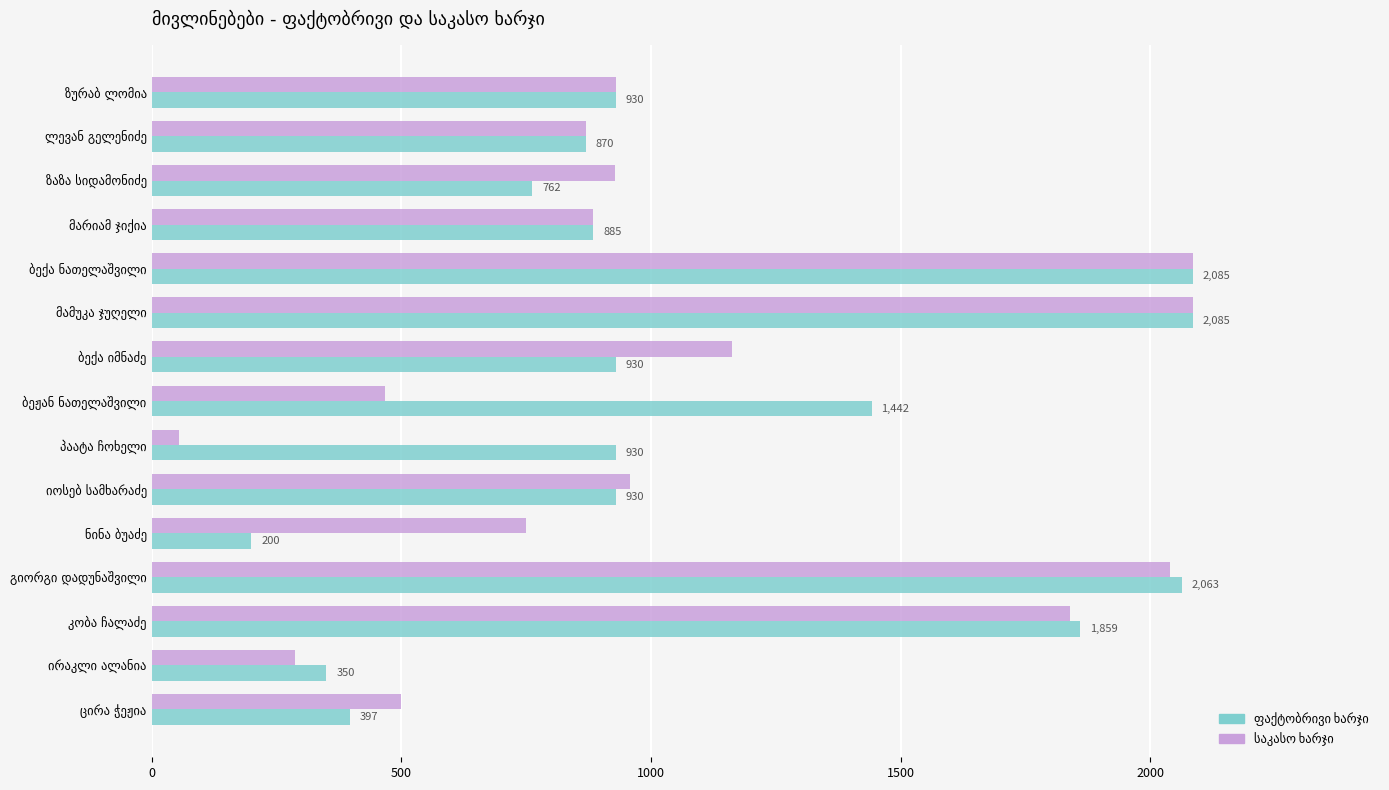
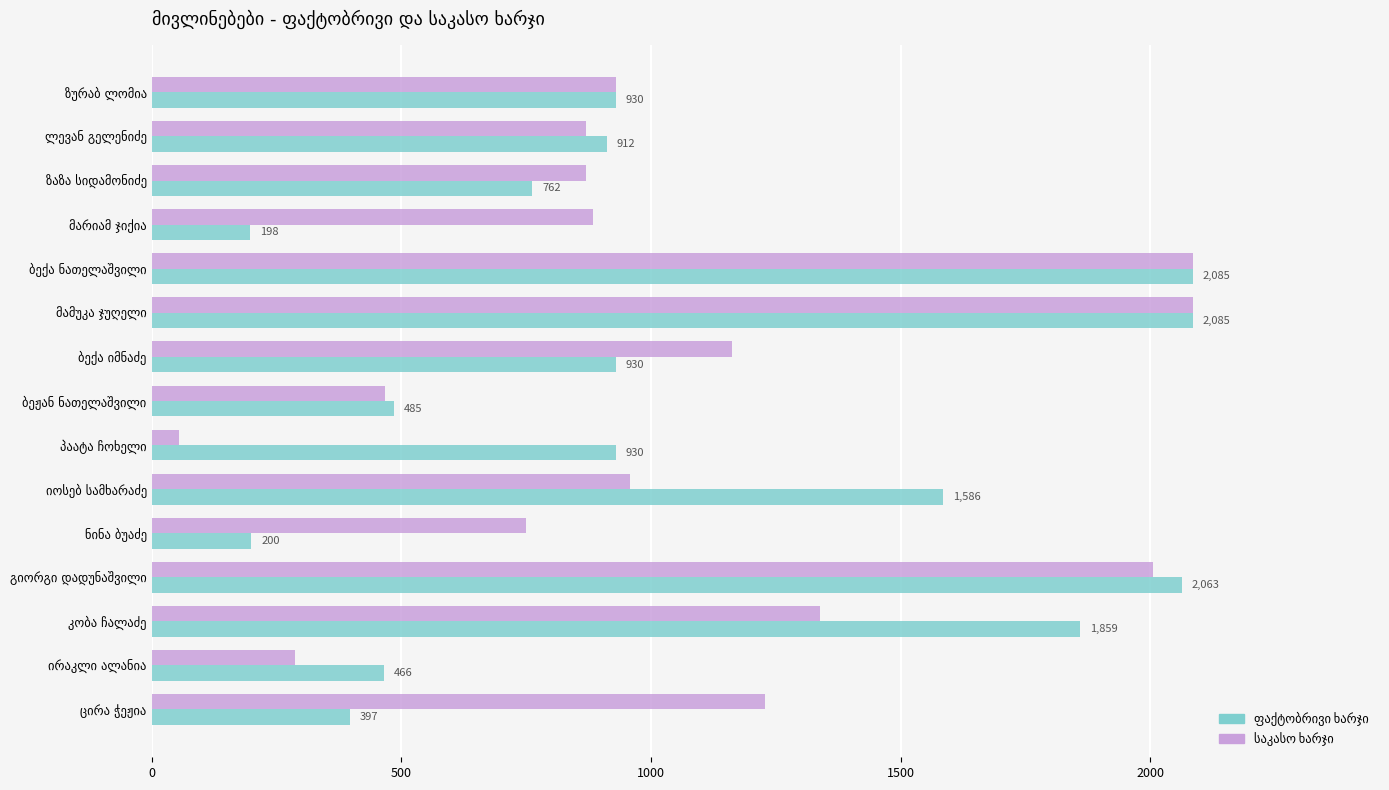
ფაქტობრივი ხარჯი, ლევან გელენიძე: 870 -> 912
საკასო ხარჯი, ზაზა სიდამონიძე: 930 -> 870
ფაქტობრივი ხარჯი, მარიამ ჯიქია: 885 -> 198
ფაქტობრივი ხარჯი, ბეჟან ნათელაშვილი: 1,442 -> 485
ფაქტობრივი ხარჯი, იოსებ სამხარაძე: 930 -> 1,586
საკასო ხარჯი, გიორგი დადუნაშვილი: 2040 -> 2010
საკასო ხარჯი, კობა ჩალაძე: 1840 -> 1340
ფაქტობრივი ხარჯი, ირაკლი ალანია: 350 -> 466
საკასო ხარჯი, ცირა ჭეჟია: 500 -> 1230
